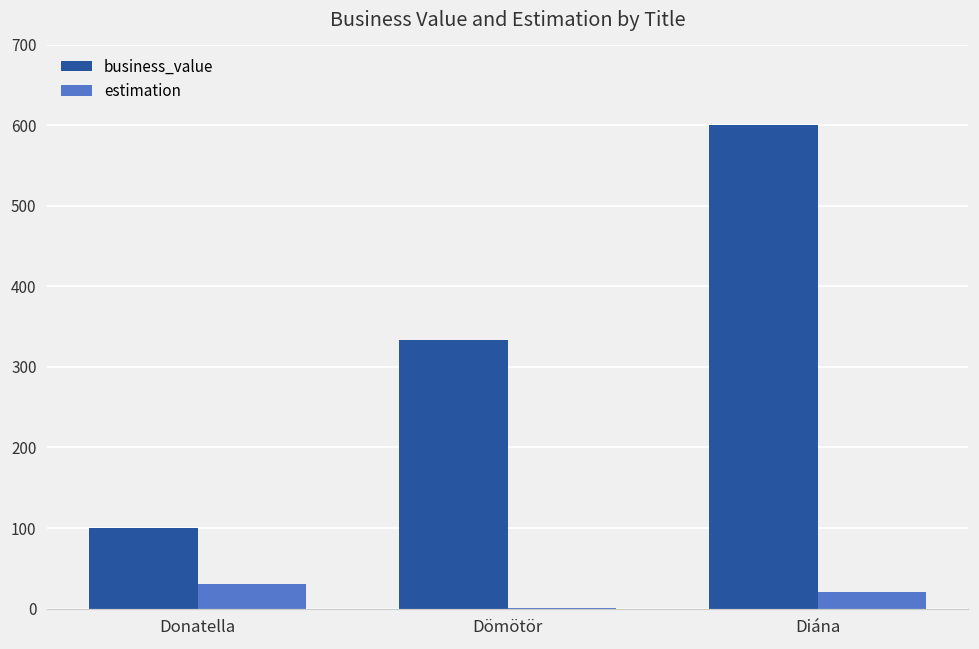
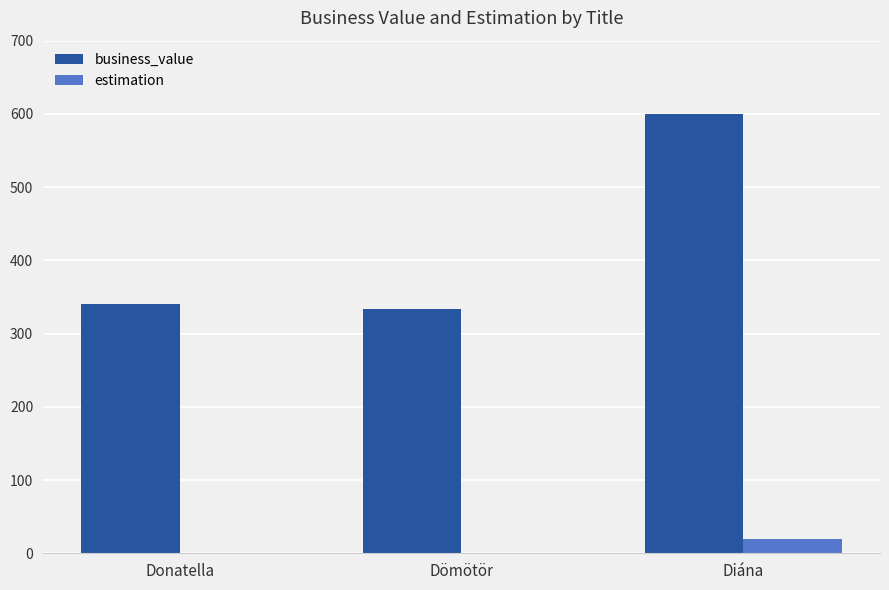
business_value, Donatella: 100 -> 340
estimation, Donatella: 30 -> 0
